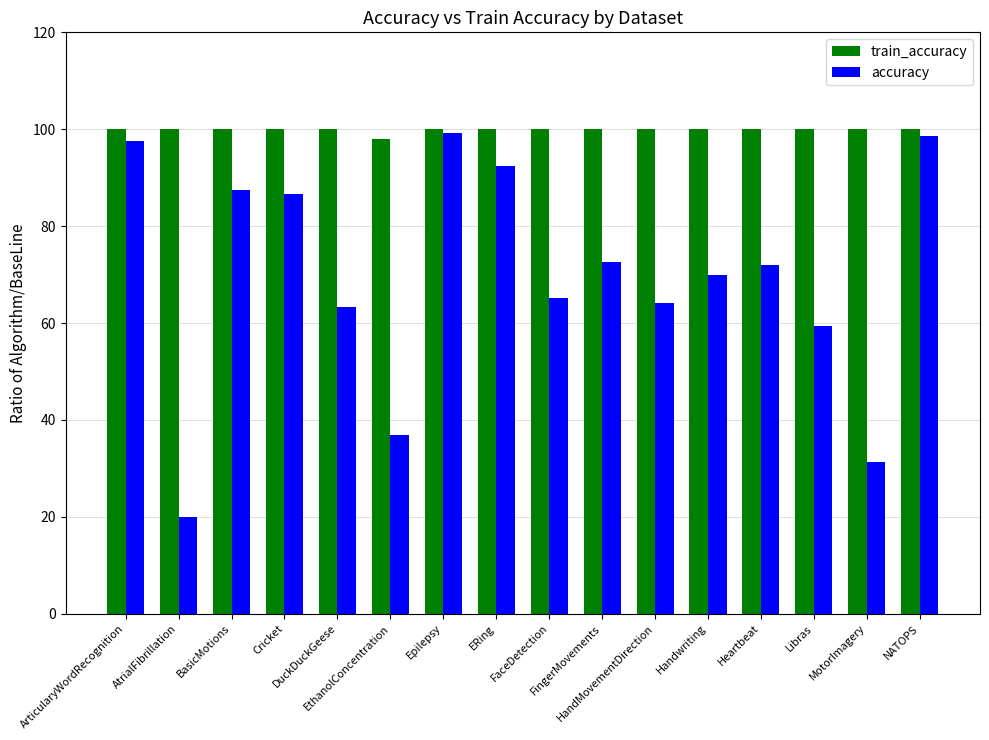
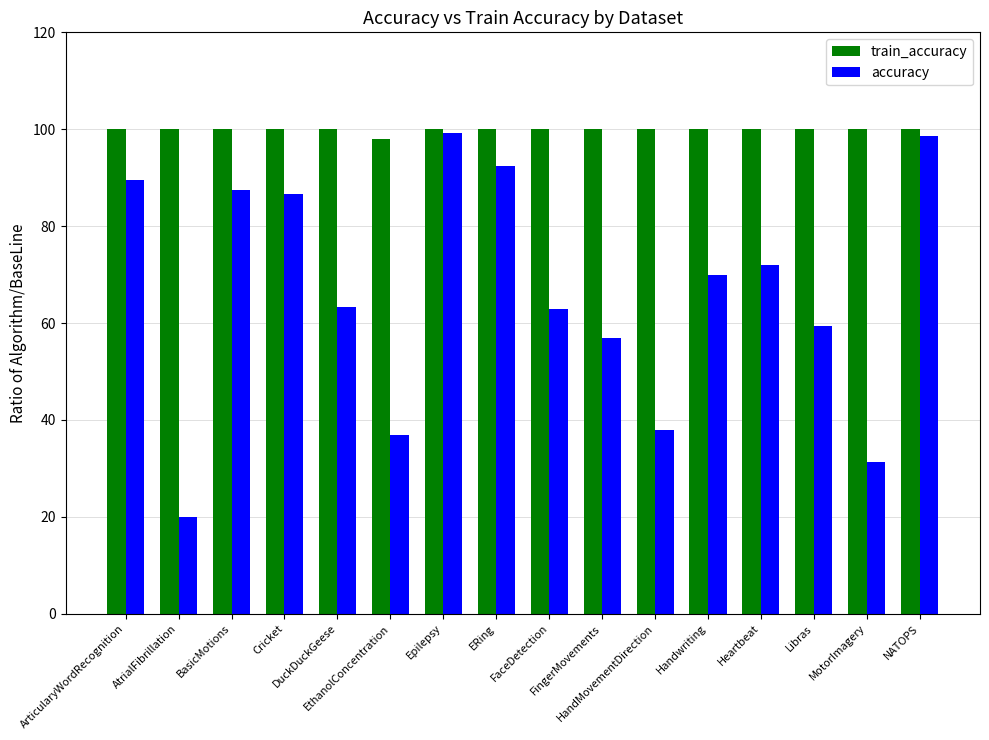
accuracy, ArticularyWordRecognition: 98 -> 89
accuracy, FaceDetection: 65 -> 63
accuracy, FingerMovements: 73 -> 57
accuracy, HandMovementDirection: 64 -> 38
